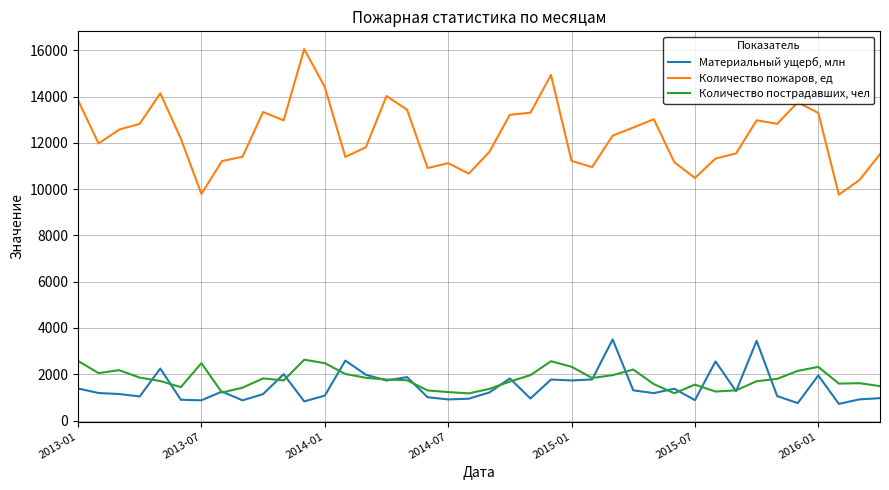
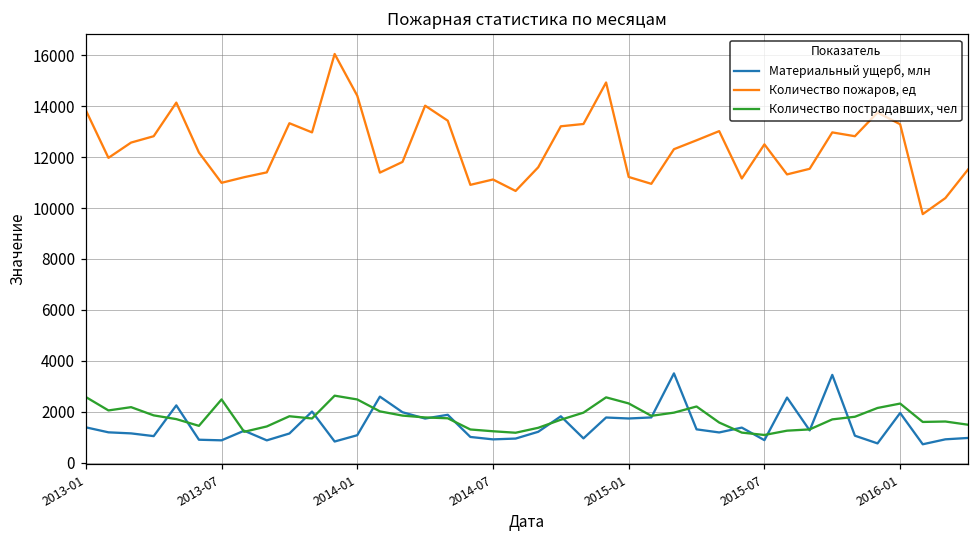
Количество пожаров, ед, 2013-07: 9800 -> 11000
Количество пожаров, ед, 2015-07: 10500 -> 12500
Количество пострадавших, чел, 2015-07: 1600 -> 1100
